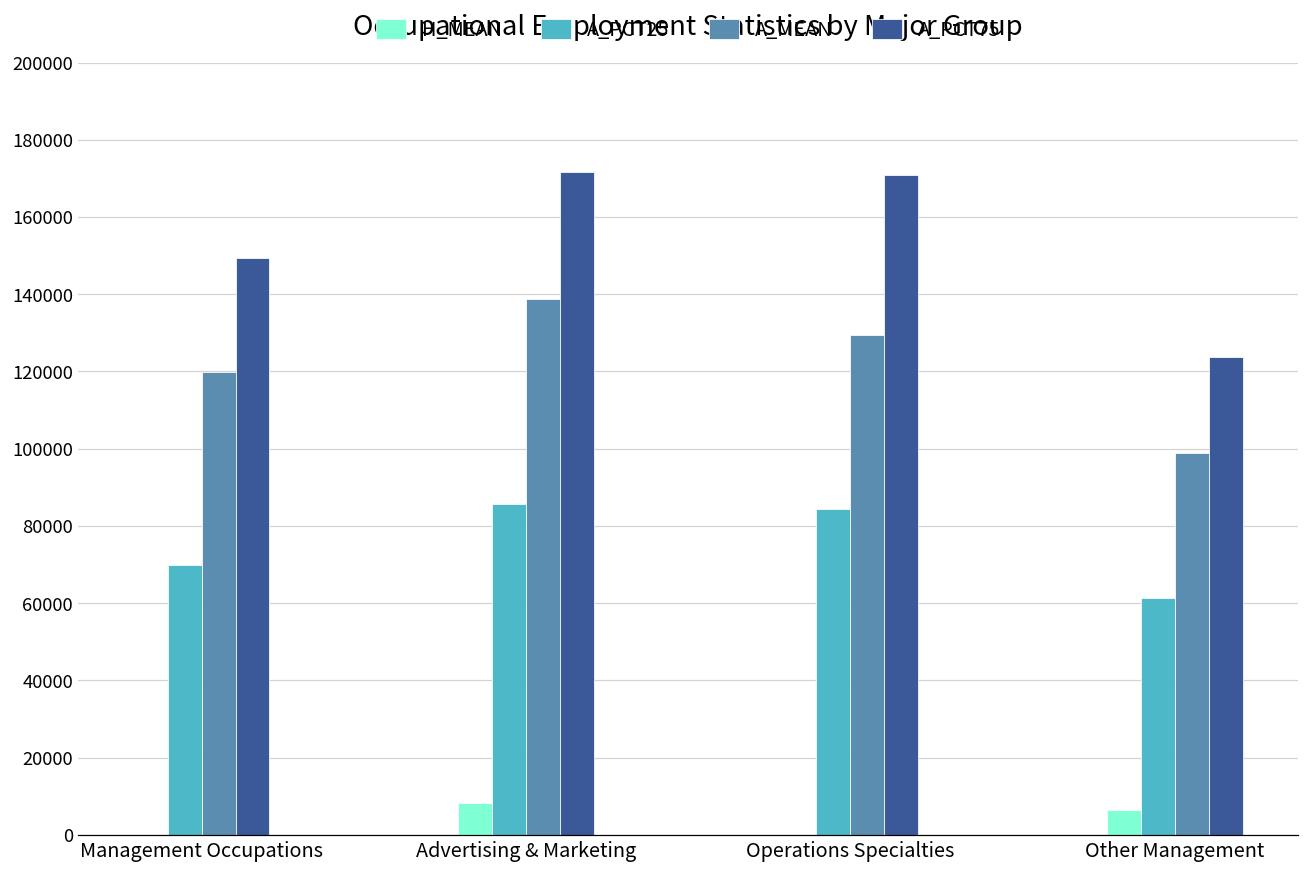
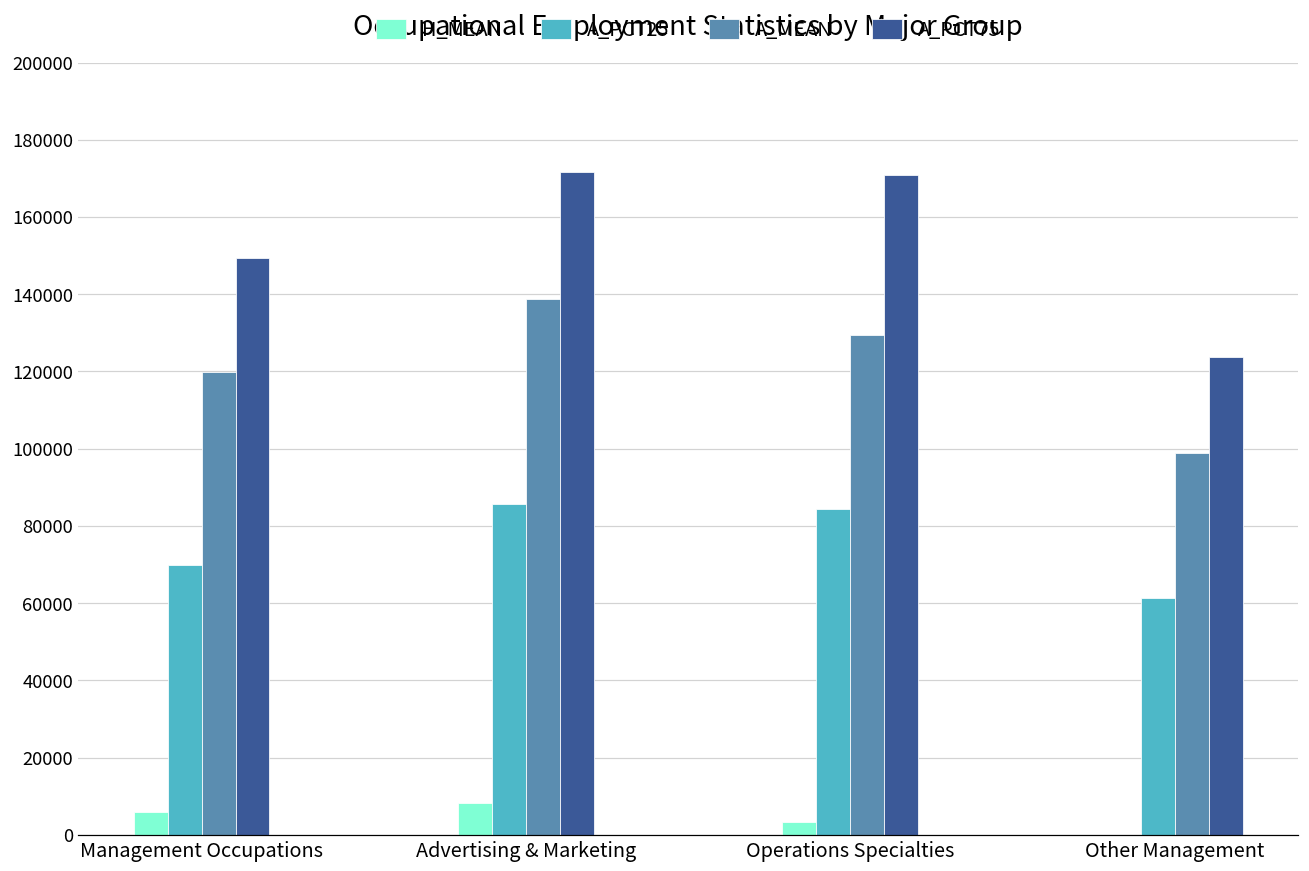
H_MEAN, Management Occupations: 0 -> 6000
H_MEAN, Operations Specialties: 0 -> 3000
H_MEAN, Other Management: 7000 -> 0
